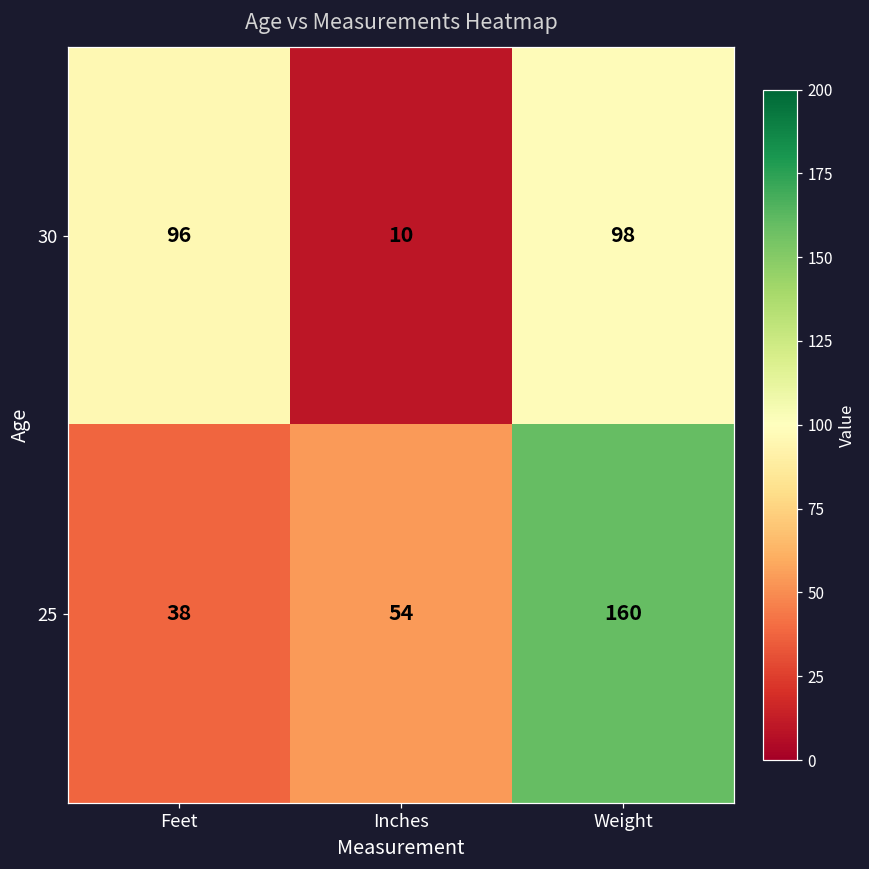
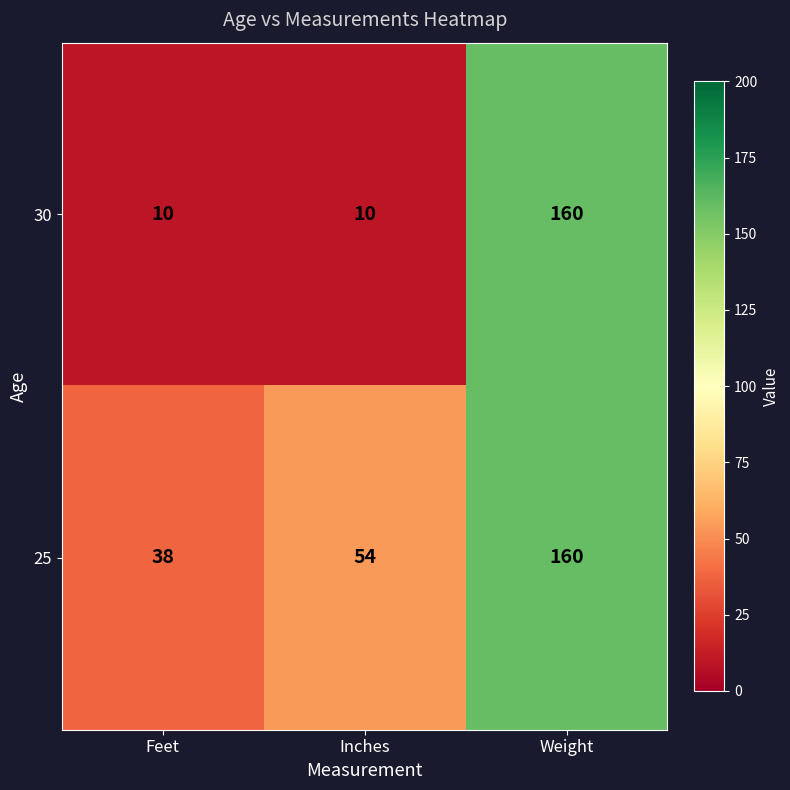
30, Feet: 96 -> 10
30, Weight: 98 -> 160
